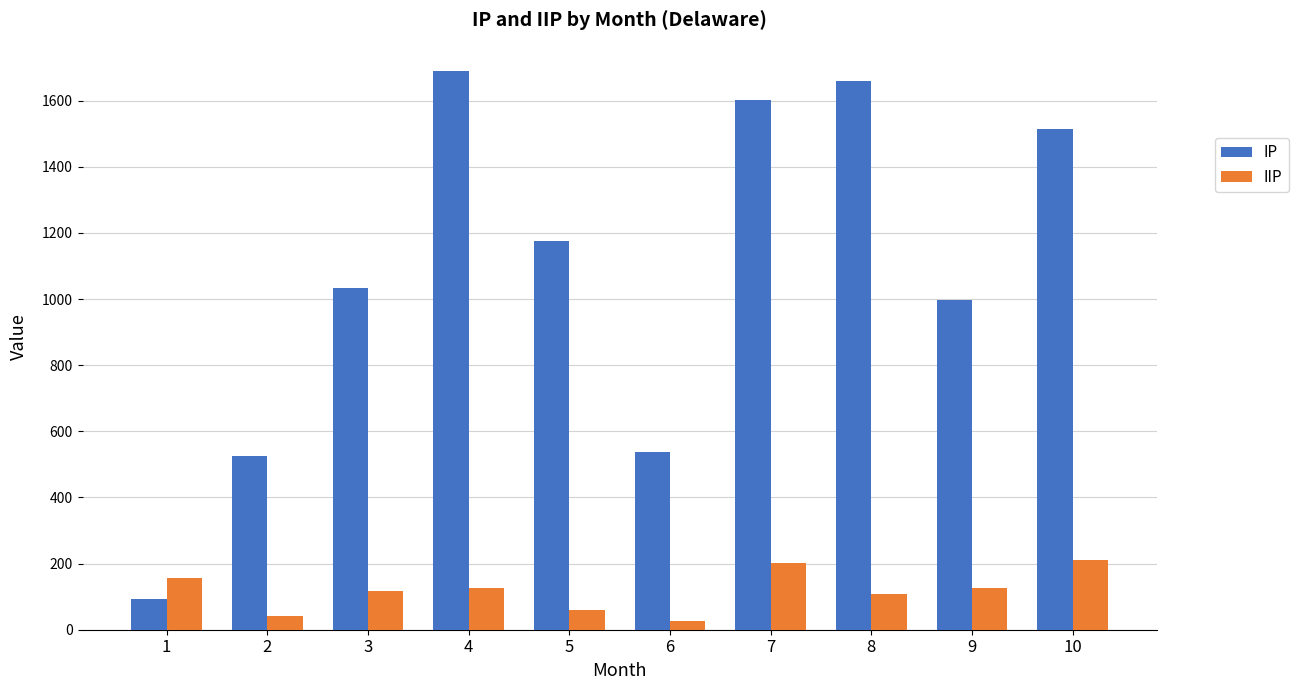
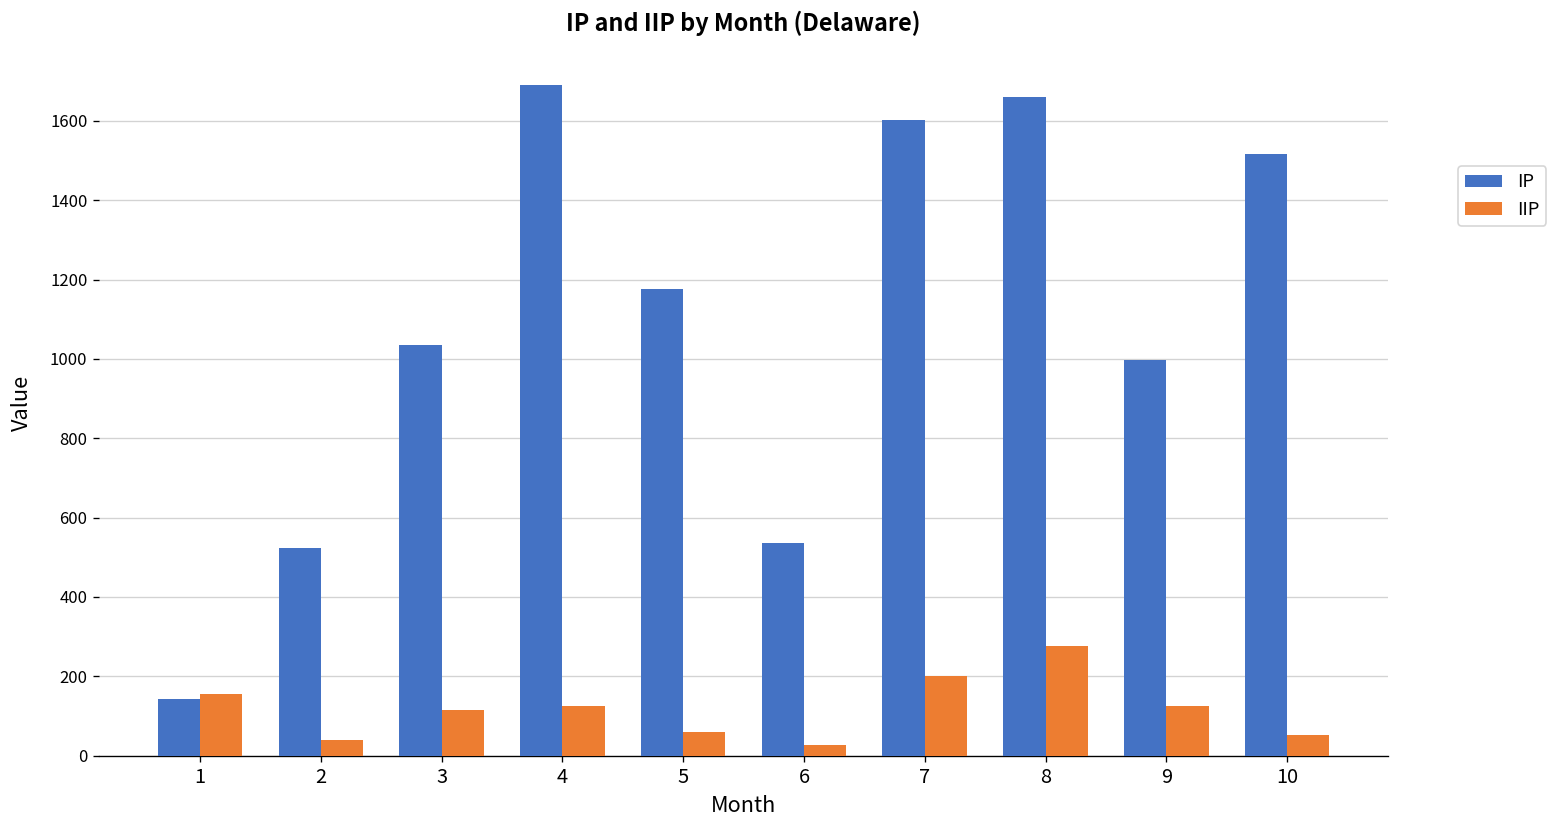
IP, 1: 90 -> 140
IIP, 8: 110 -> 280
IIP, 10: 210 -> 50
